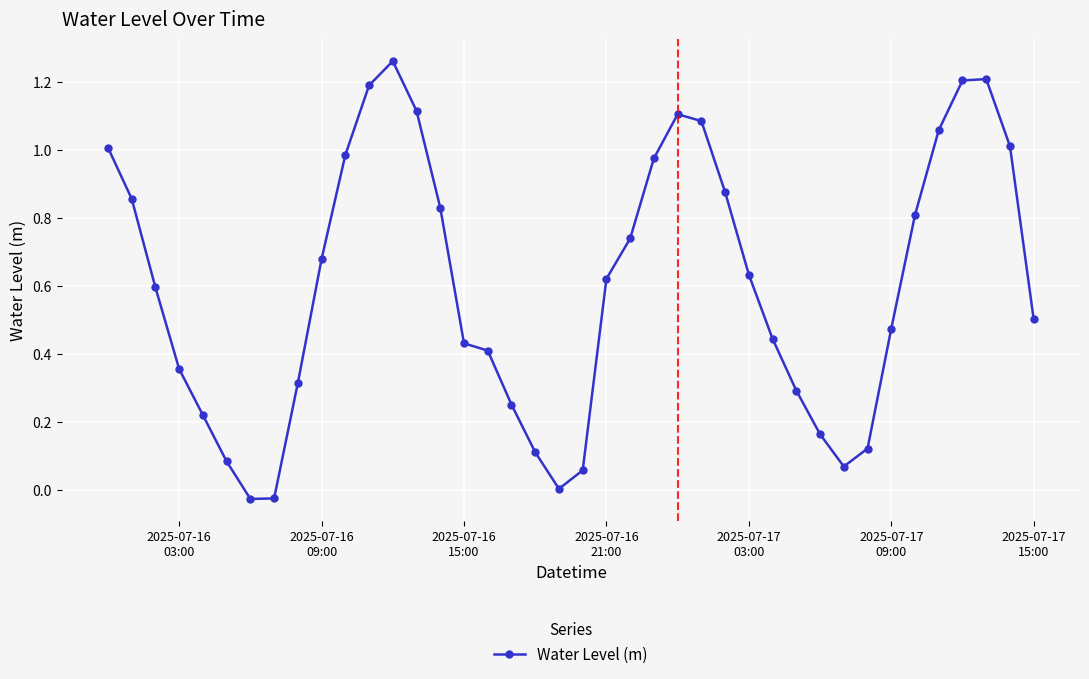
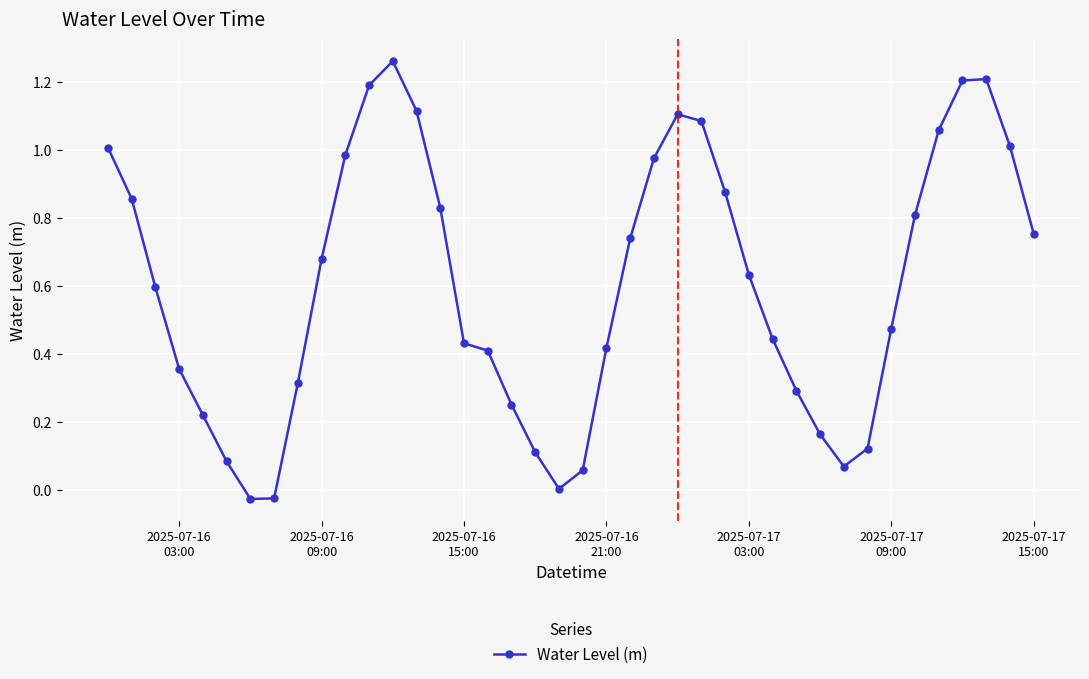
2025-07-16 21:00: 0.62 -> 0.42
2025-07-17 15:00: 0.50 -> 0.75
